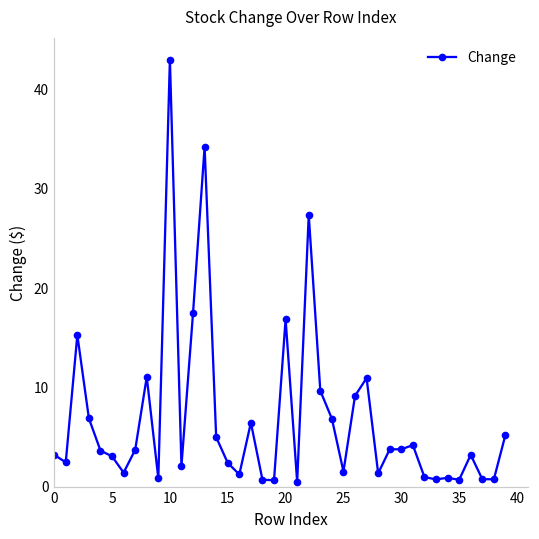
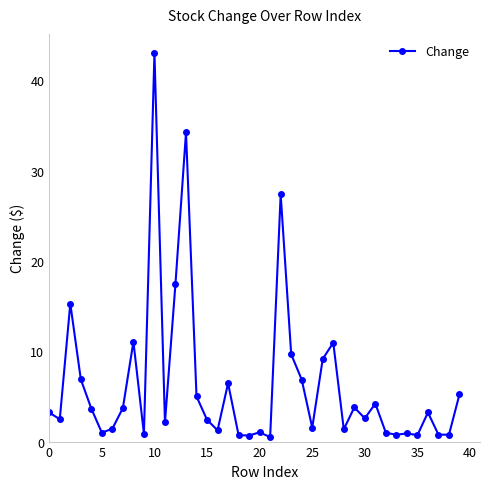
5: 3 -> 1
20: 17 -> 1
30: 4 -> 3
